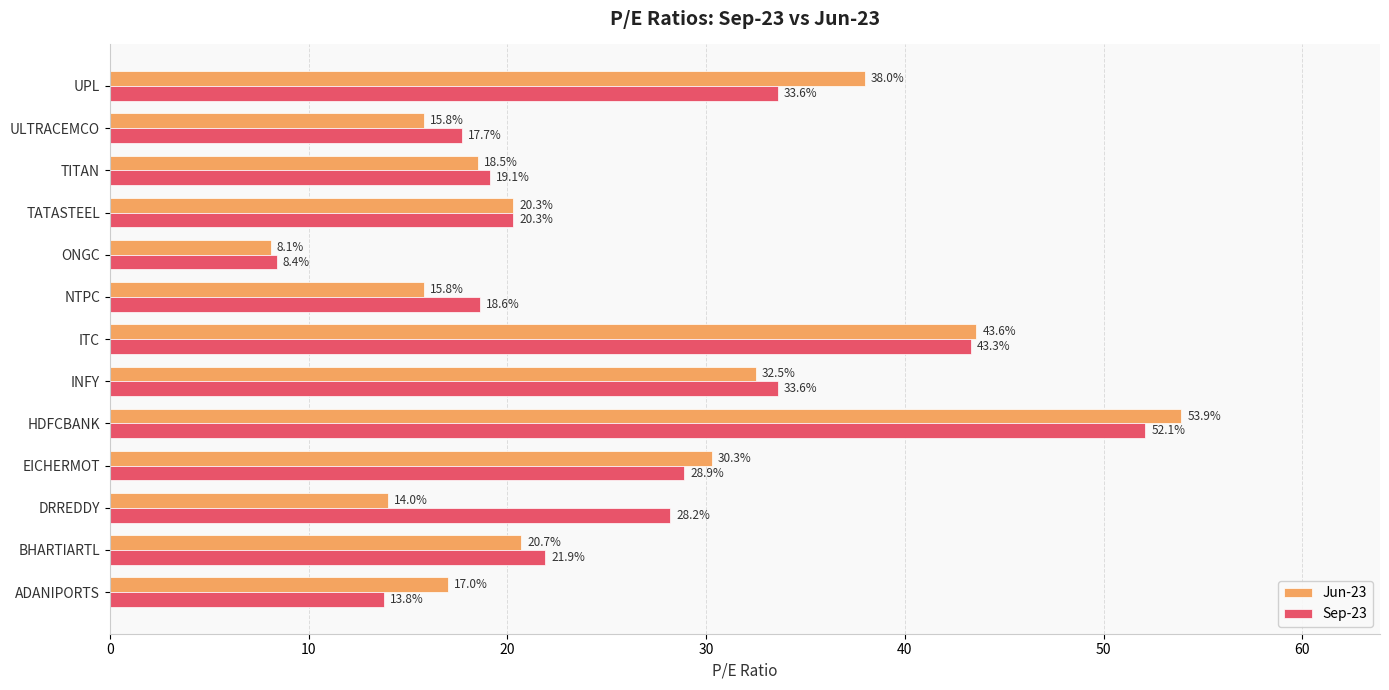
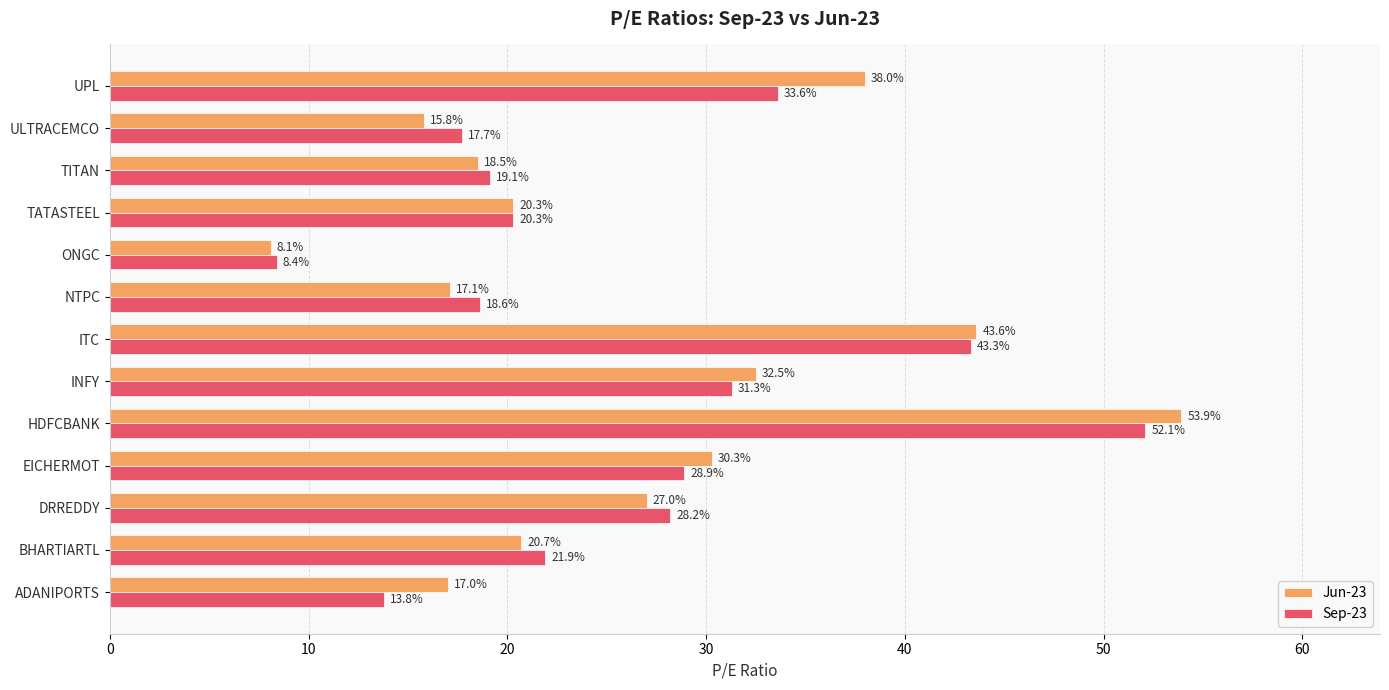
Jun-23, NTPC: 15.8% -> 17.1%
Sep-23, INFY: 33.6% -> 31.3%
Jun-23, DRREDDY: 14.0% -> 27.0%
